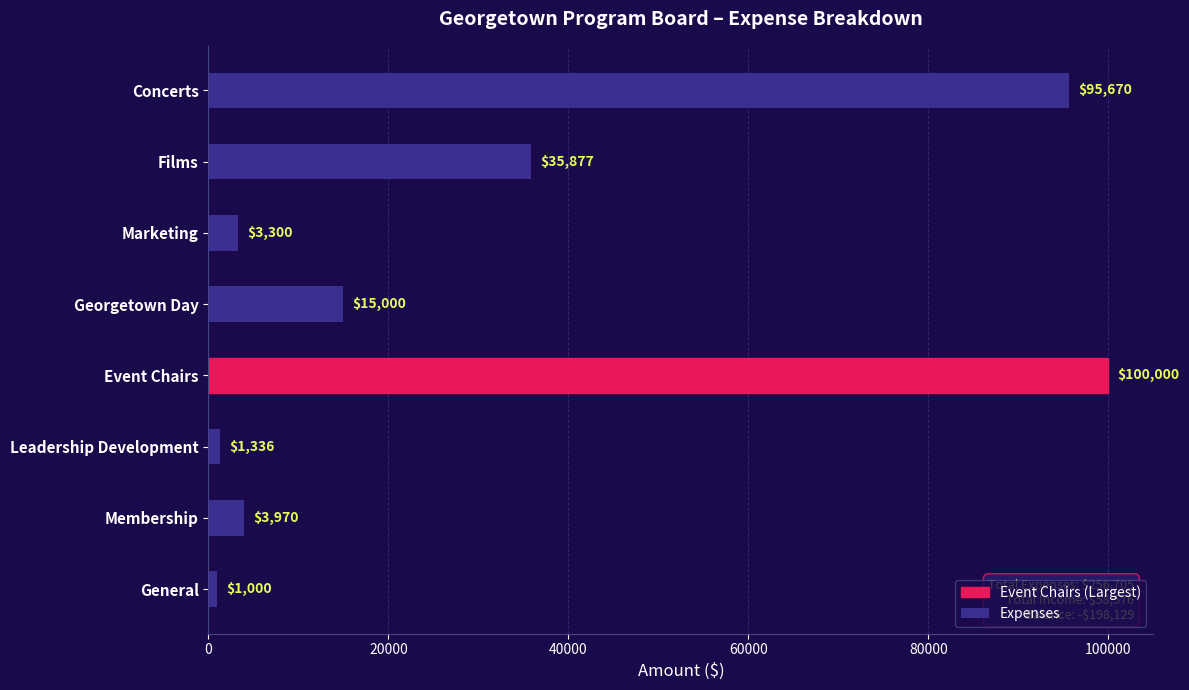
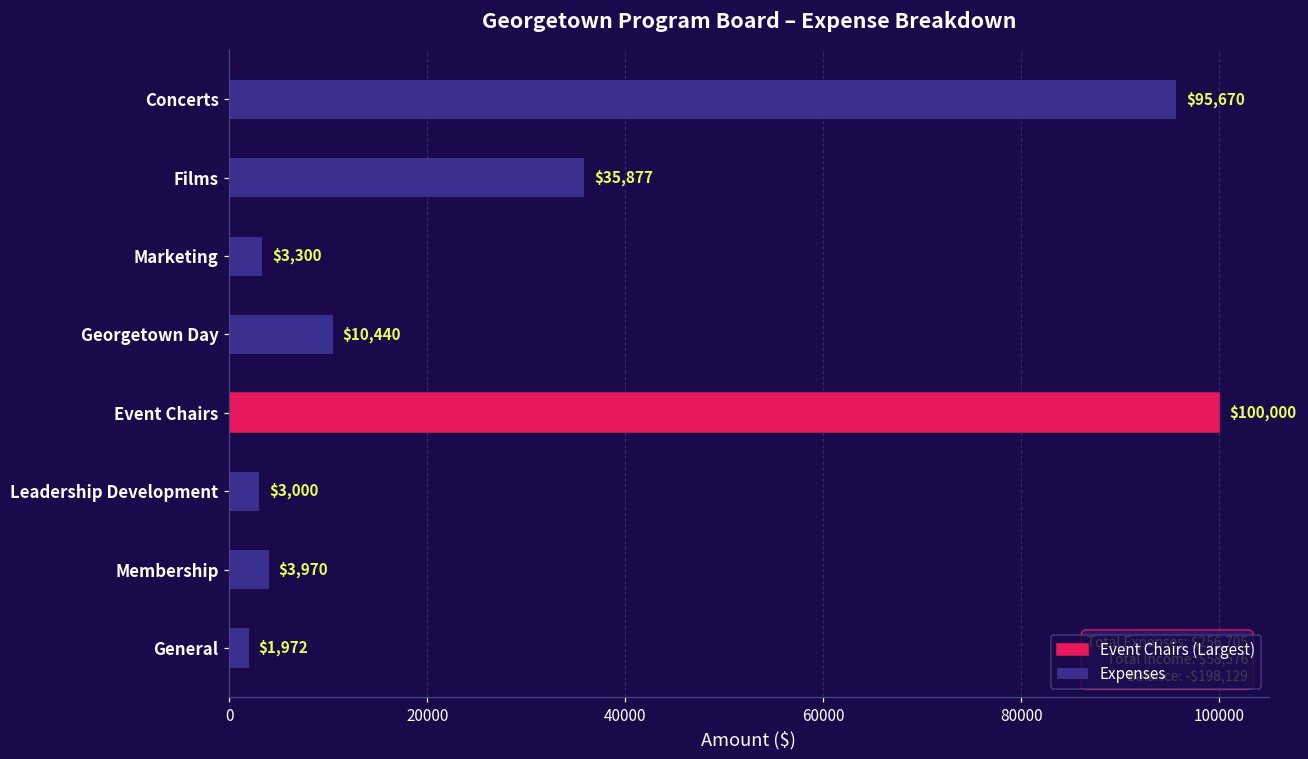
Georgetown Day: $15,000 -> $10,440
Leadership Development: $1,336 -> $3,000
General: $1,000 -> $1,972
